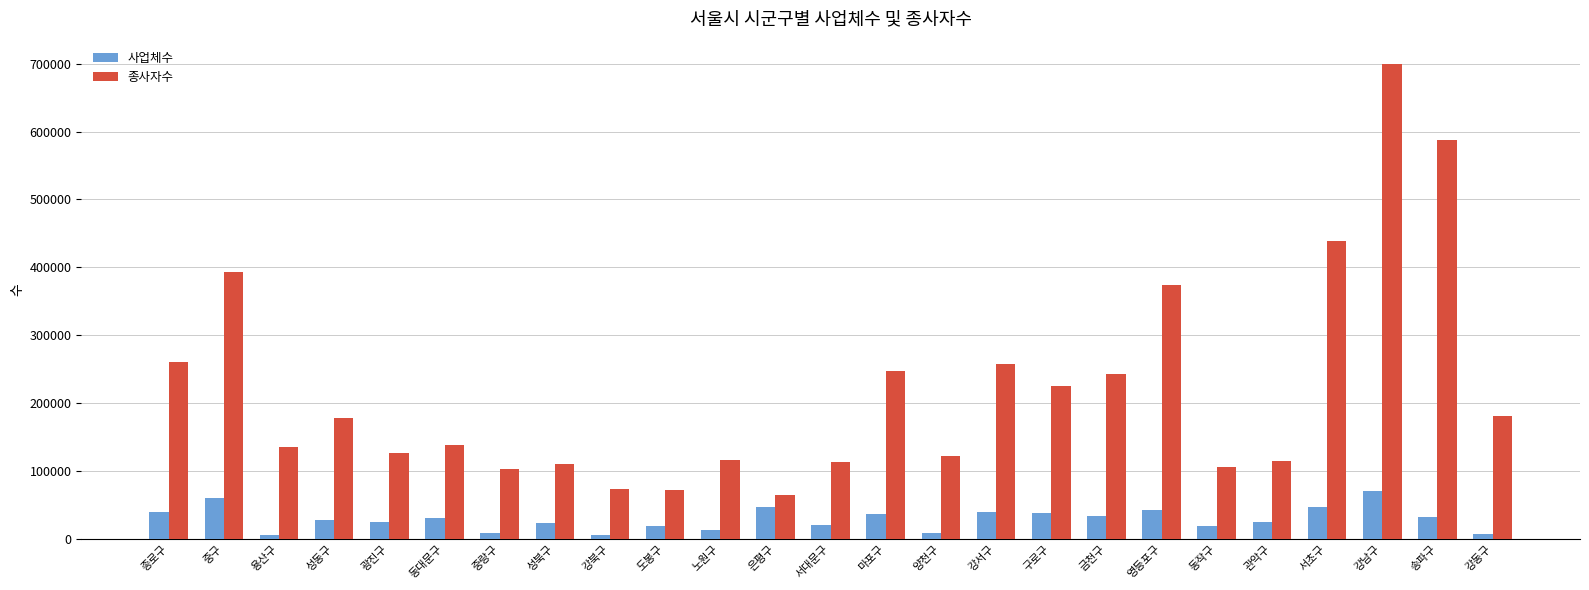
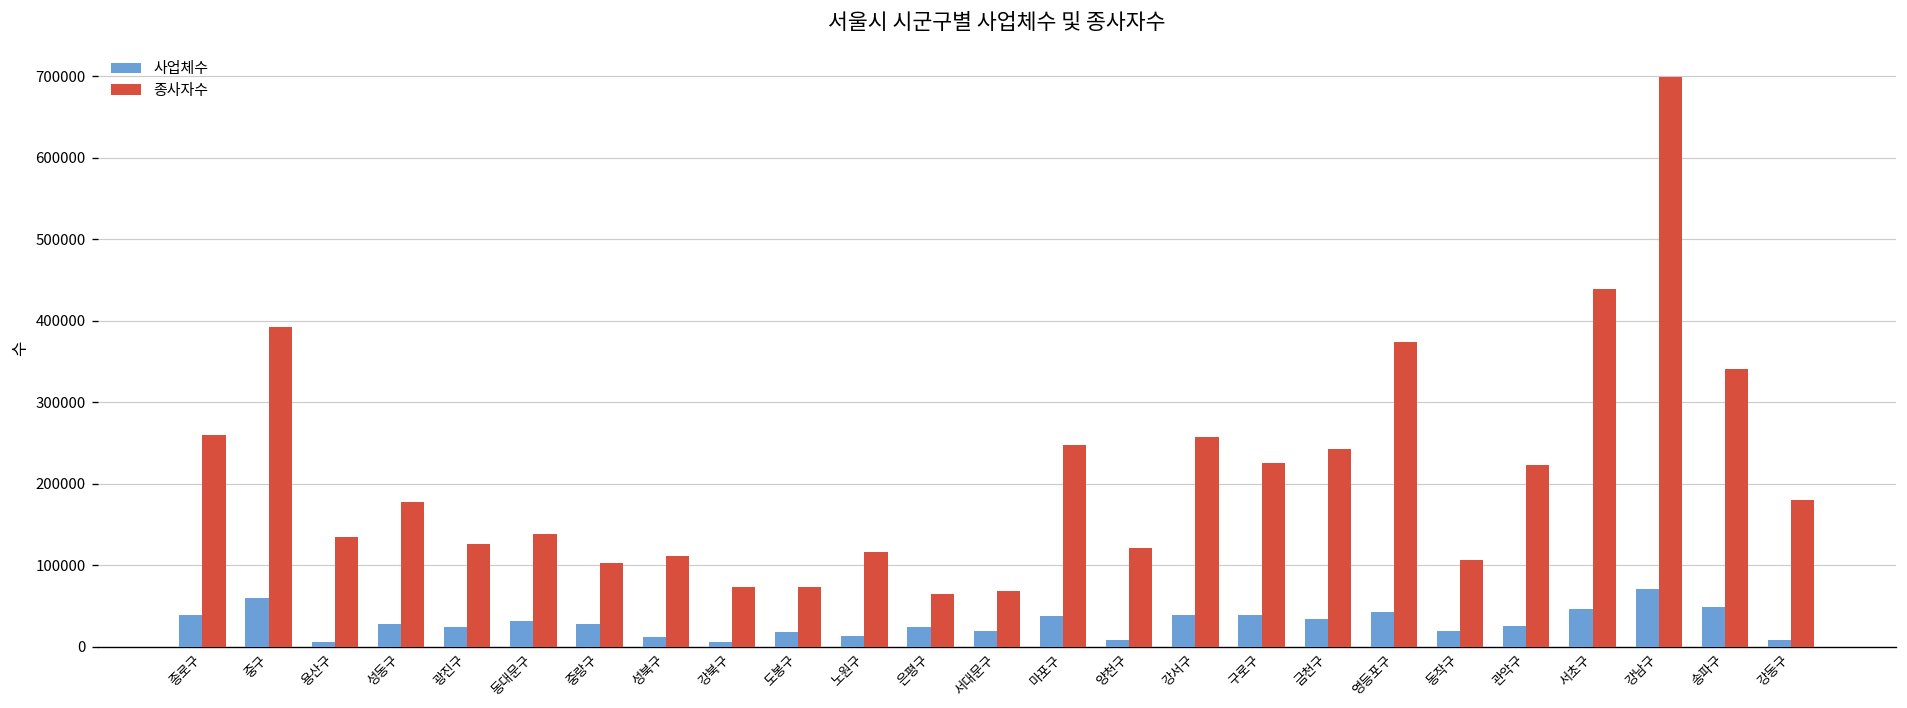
사업체수, 중랑구: 10000 -> 30000
사업체수, 성북구: 20000 -> 10000
사업체수, 은평구: 50000 -> 20000
종사자수, 서대문구: 110000 -> 70000
종사자수, 관악구: 120000 -> 220000
사업체수, 송파구: 30000 -> 50000
종사자수, 송파구: 590000 -> 340000
